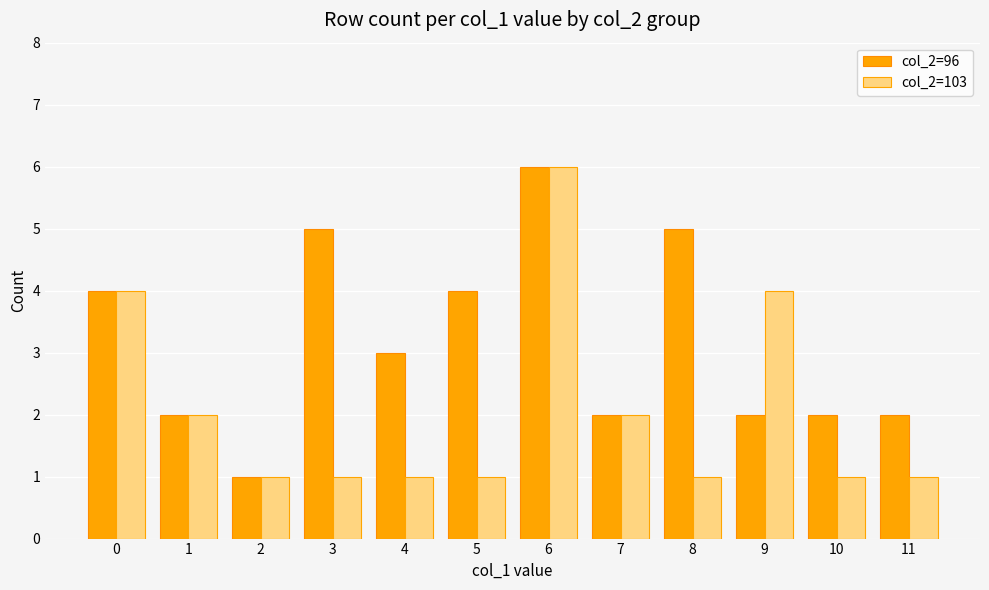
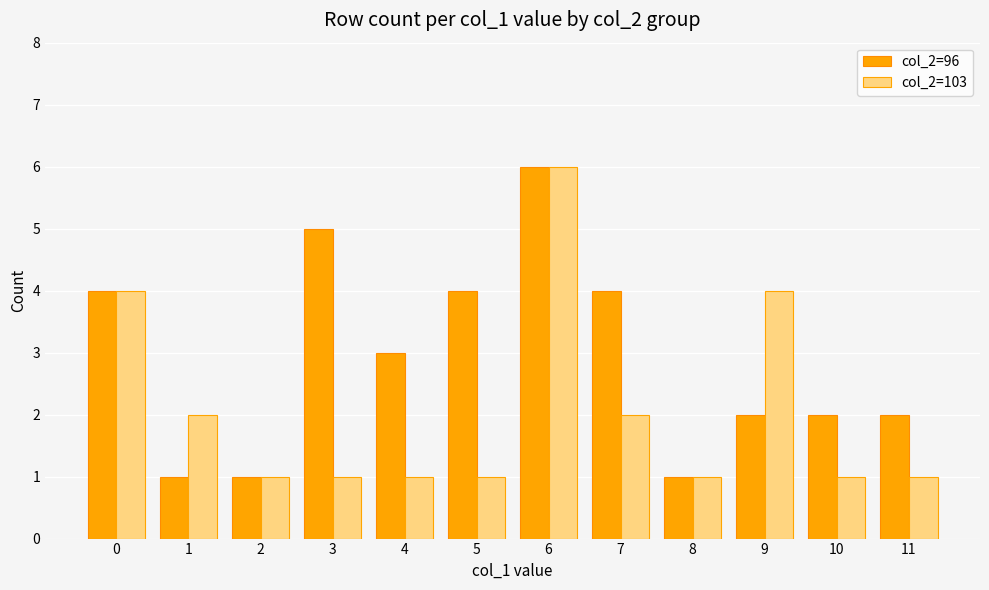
col_2=96, 1: 2 -> 1
col_2=96, 7: 2 -> 4
col_2=96, 8: 5 -> 1
